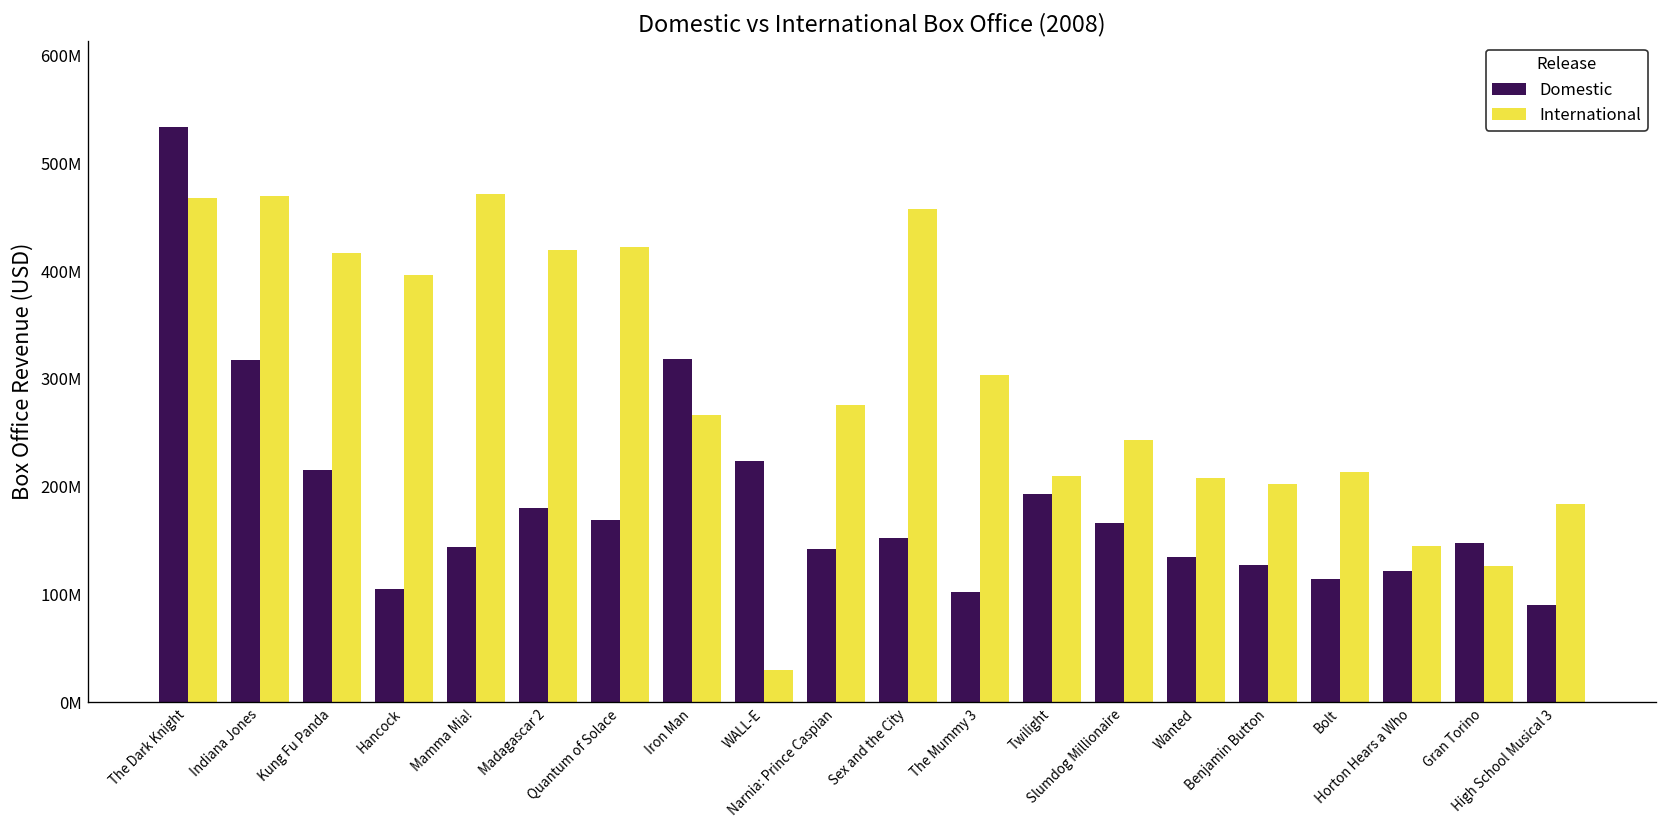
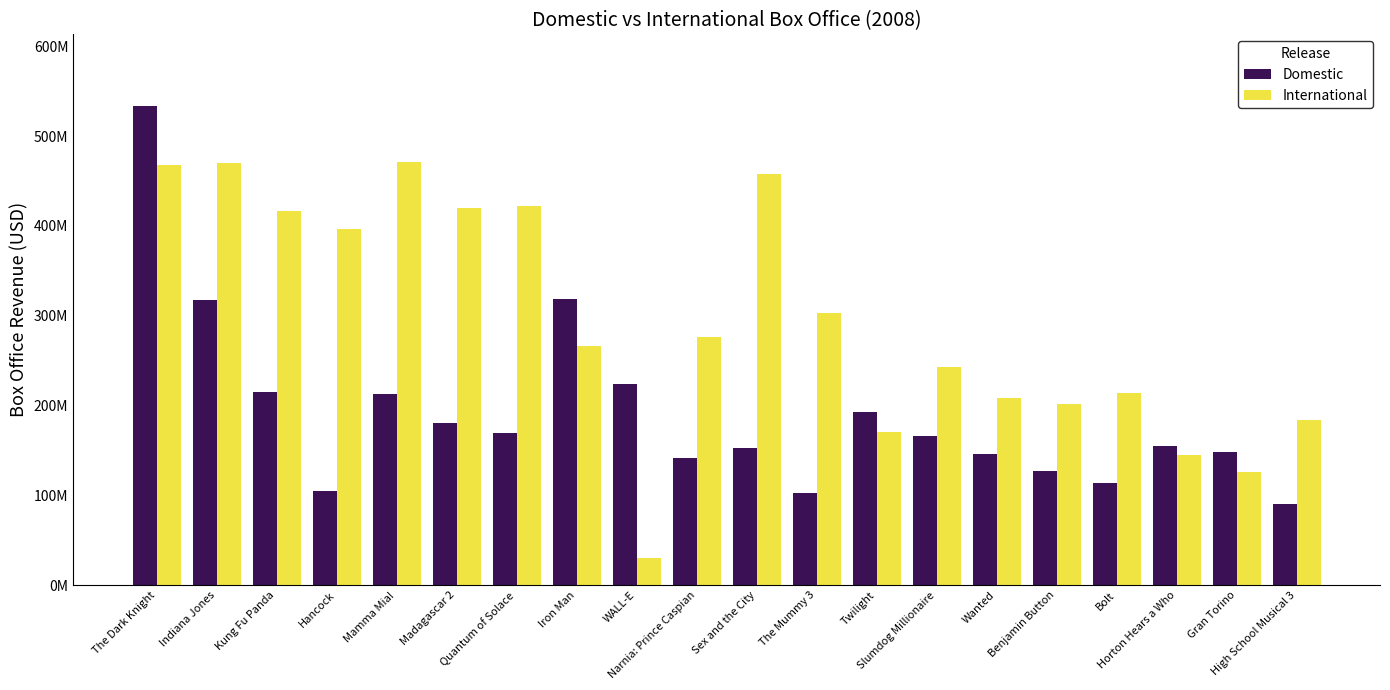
Domestic, Mamma Mia!: 140000000 -> 210000000
International, Twilight: 210000000 -> 170000000
Domestic, Wanted: 130000000 -> 150000000
Domestic, Horton Hears a Who: 120000000 -> 150000000
